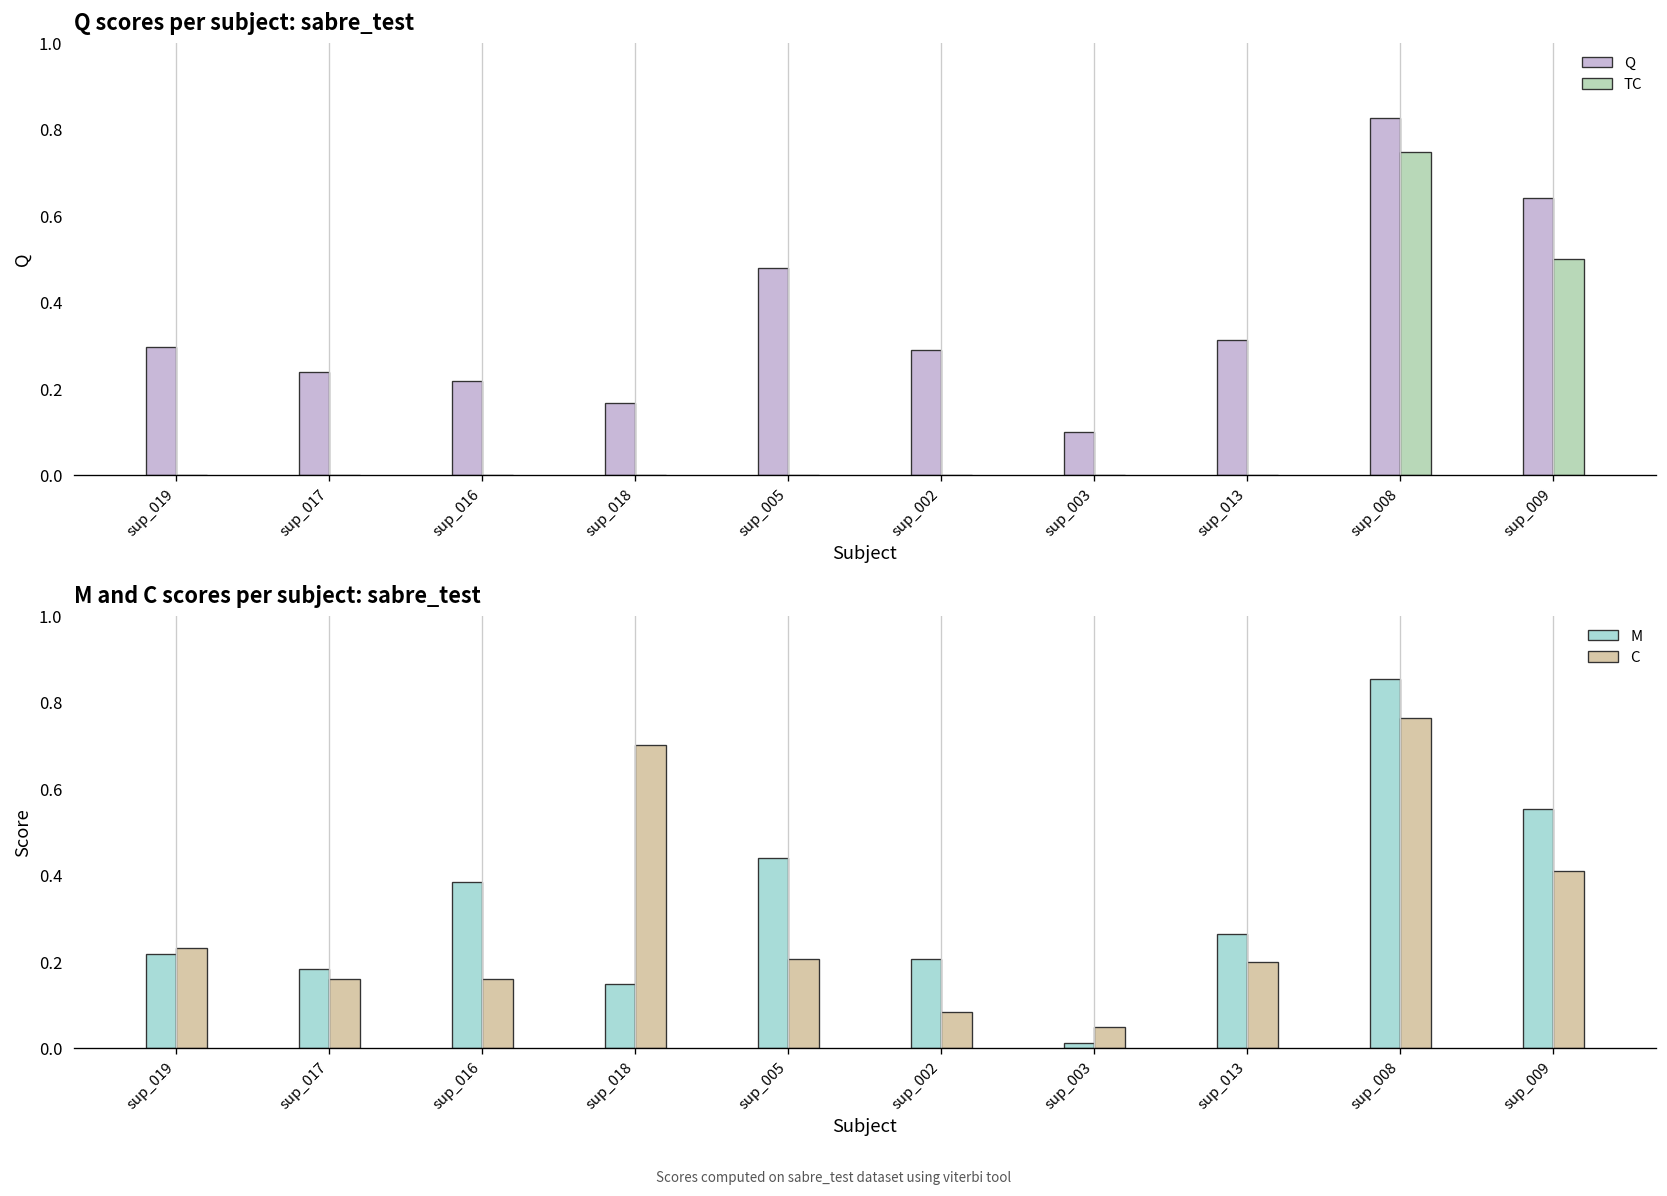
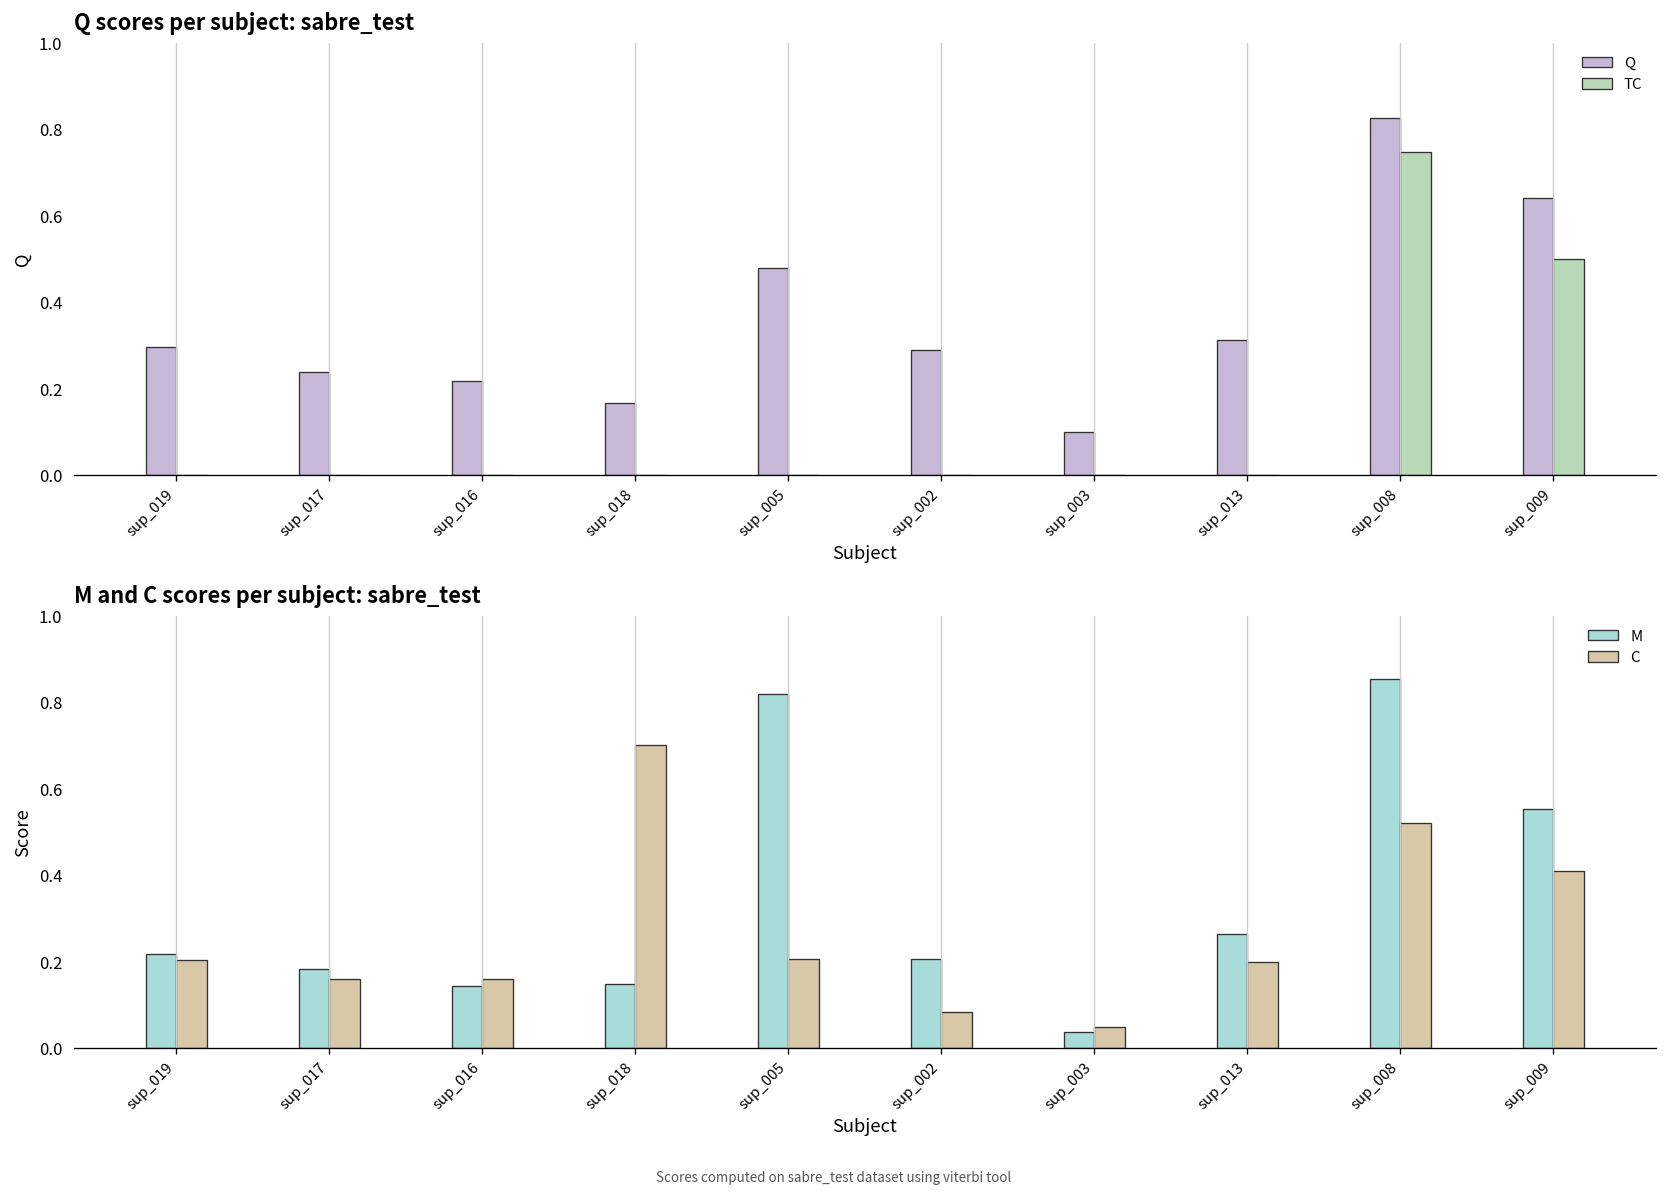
M and C scores per subject: sabre_test, C, sup_019: 0.23 -> 0.20
M and C scores per subject: sabre_test, M, sup_016: 0.38 -> 0.14
M and C scores per subject: sabre_test, M, sup_005: 0.44 -> 0.82
M and C scores per subject: sabre_test, M, sup_003: 0.01 -> 0.04
M and C scores per subject: sabre_test, C, sup_008: 0.77 -> 0.52
